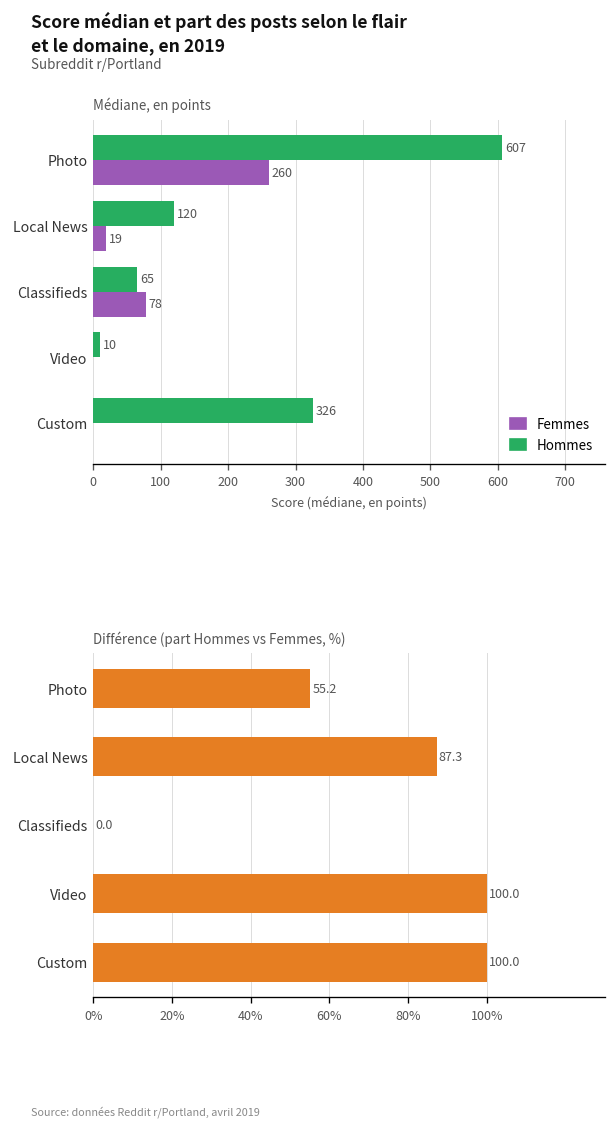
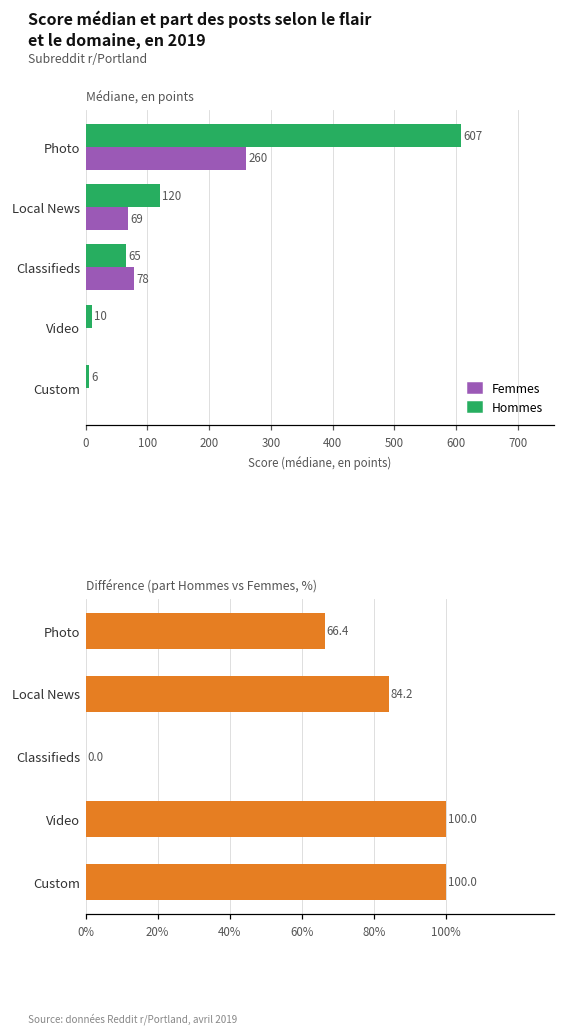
Médiane, en points, Femmes, Local News: 19 -> 69
Médiane, en points, Hommes, Custom: 326 -> 6
Différence (part Hommes vs Femmes, %), Photo: 55.2 -> 66.4
Différence (part Hommes vs Femmes, %), Local News: 87.3 -> 84.2
